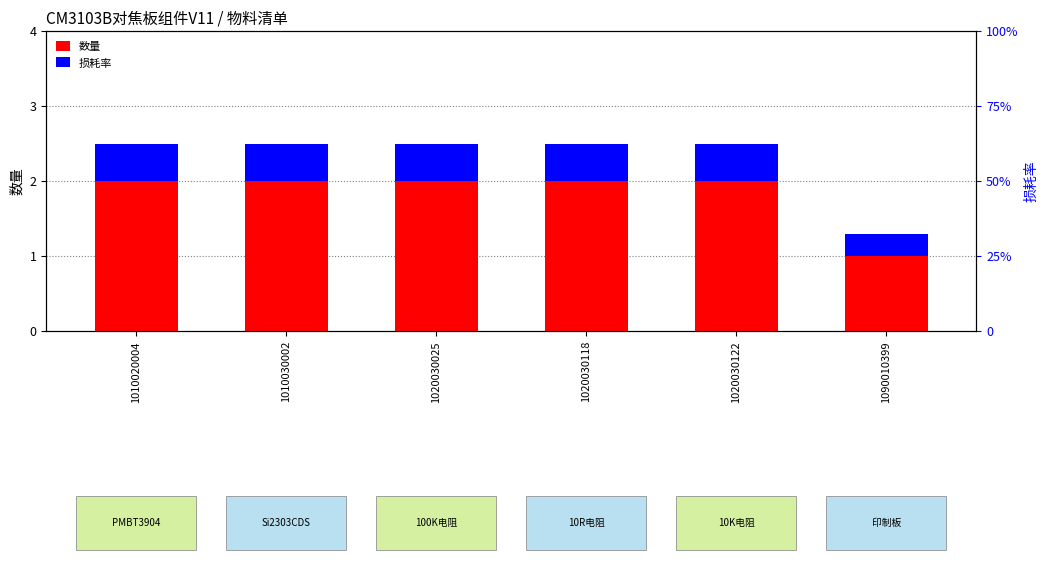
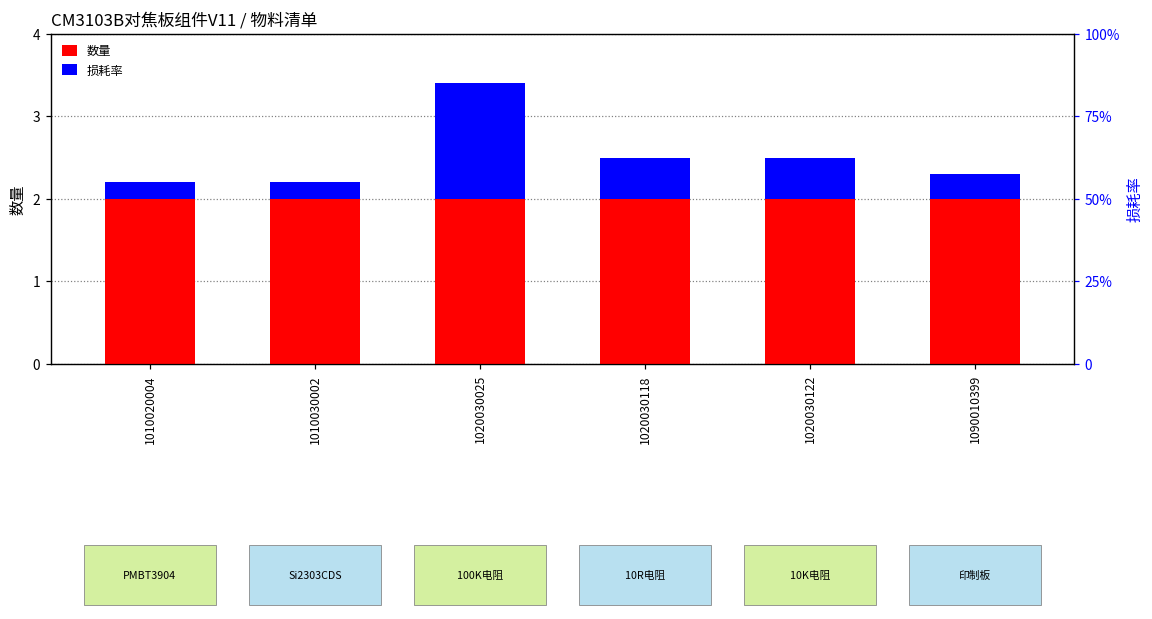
损耗率, 1010020004: 0.5 -> 0.2
损耗率, 1010030002: 0.5 -> 0.2
损耗率, 1020030025: 0.5 -> 1.4
数量, 1090010399: 1 -> 2
